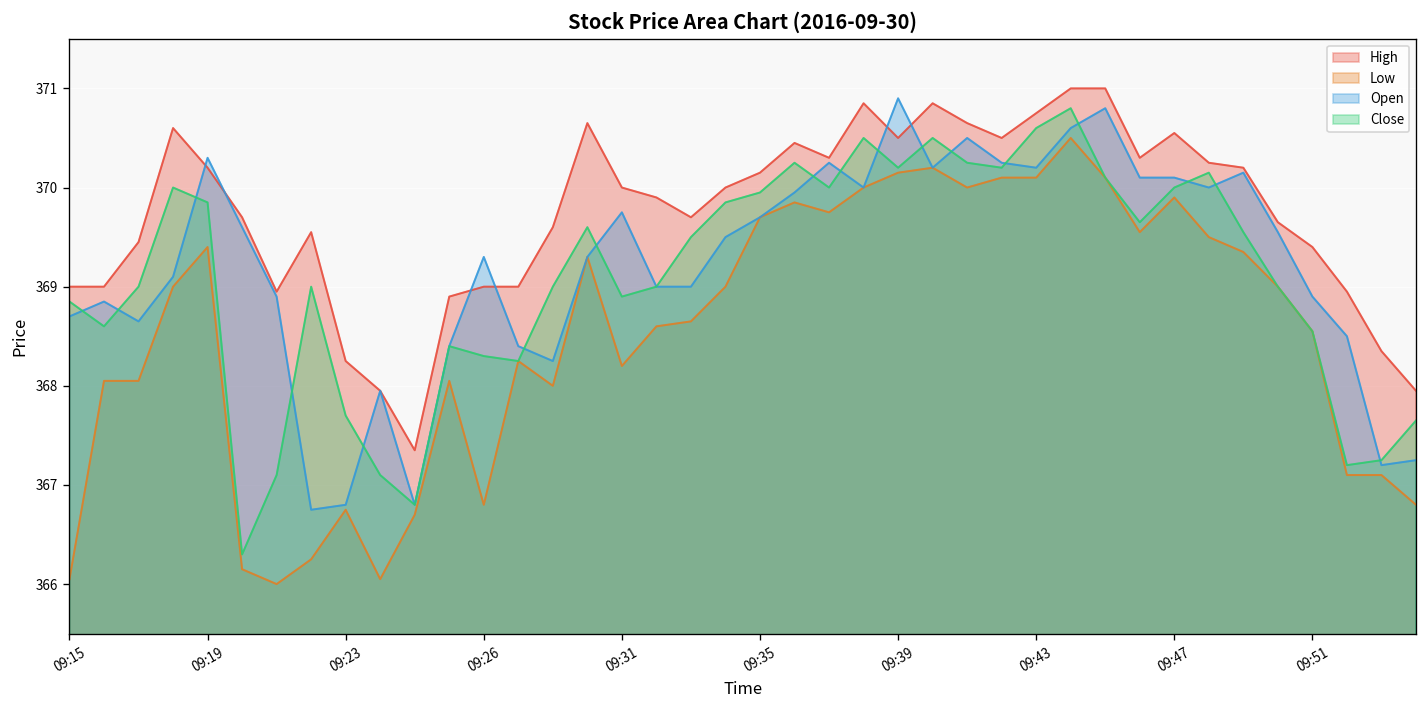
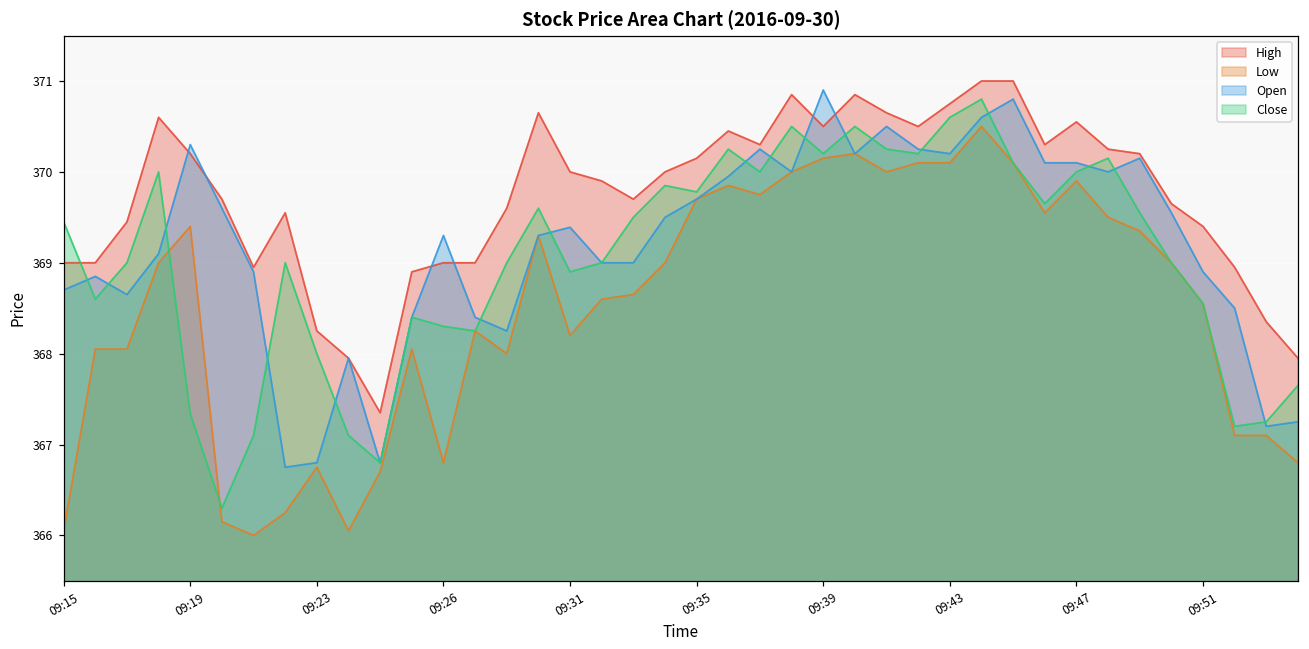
Close, 09:15: 368.9 -> 369.5
Close, 09:19: 369.9 -> 367.3
Close, 09:23: 367.7 -> 368.0
Open, 09:31: 369.8 -> 369.4
Close, 09:35: 370.0 -> 369.8
